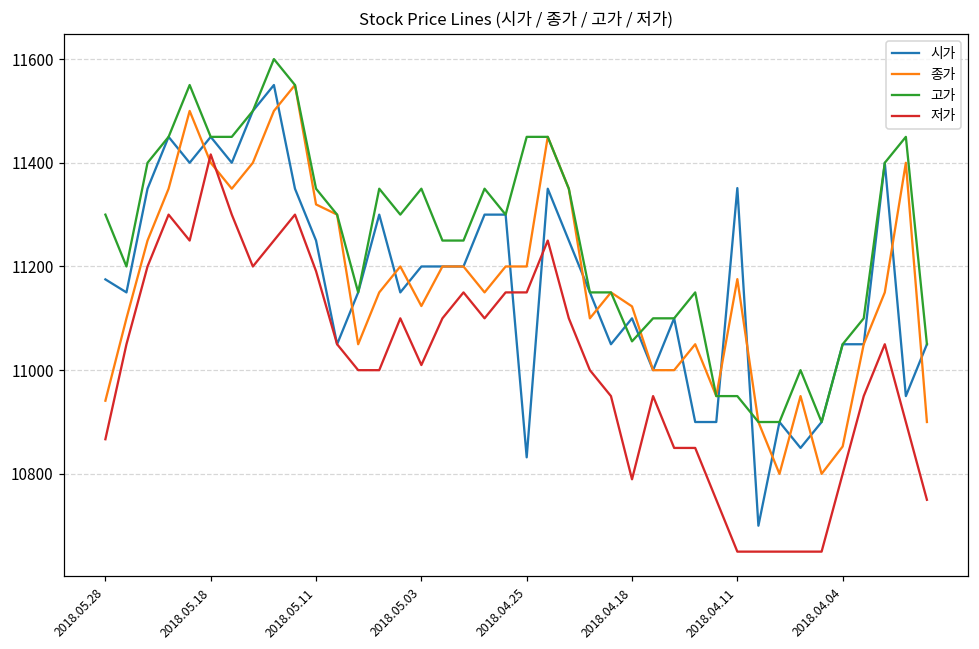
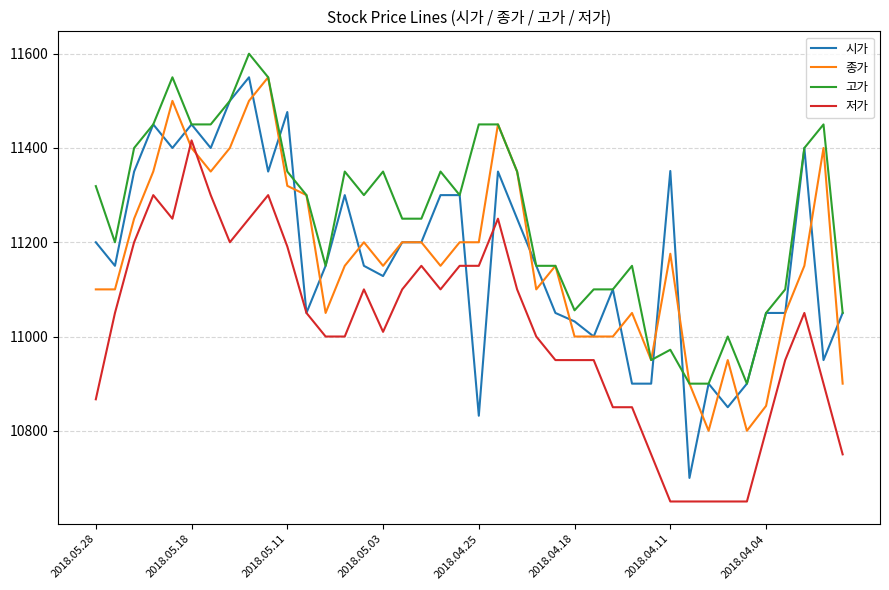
시가, 2018.05.28: 11180 -> 11200
종가, 2018.05.28: 10940 -> 11100
고가, 2018.05.28: 11300 -> 11320
시가, 2018.05.11: 11250 -> 11480
시가, 2018.05.03: 11200 -> 11130
종가, 2018.05.03: 11120 -> 11150
시가, 2018.04.18: 11100 -> 11030
종가, 2018.04.18: 11120 -> 11000
저가, 2018.04.18: 10790 -> 10950
고가, 2018.04.11: 10950 -> 10970
